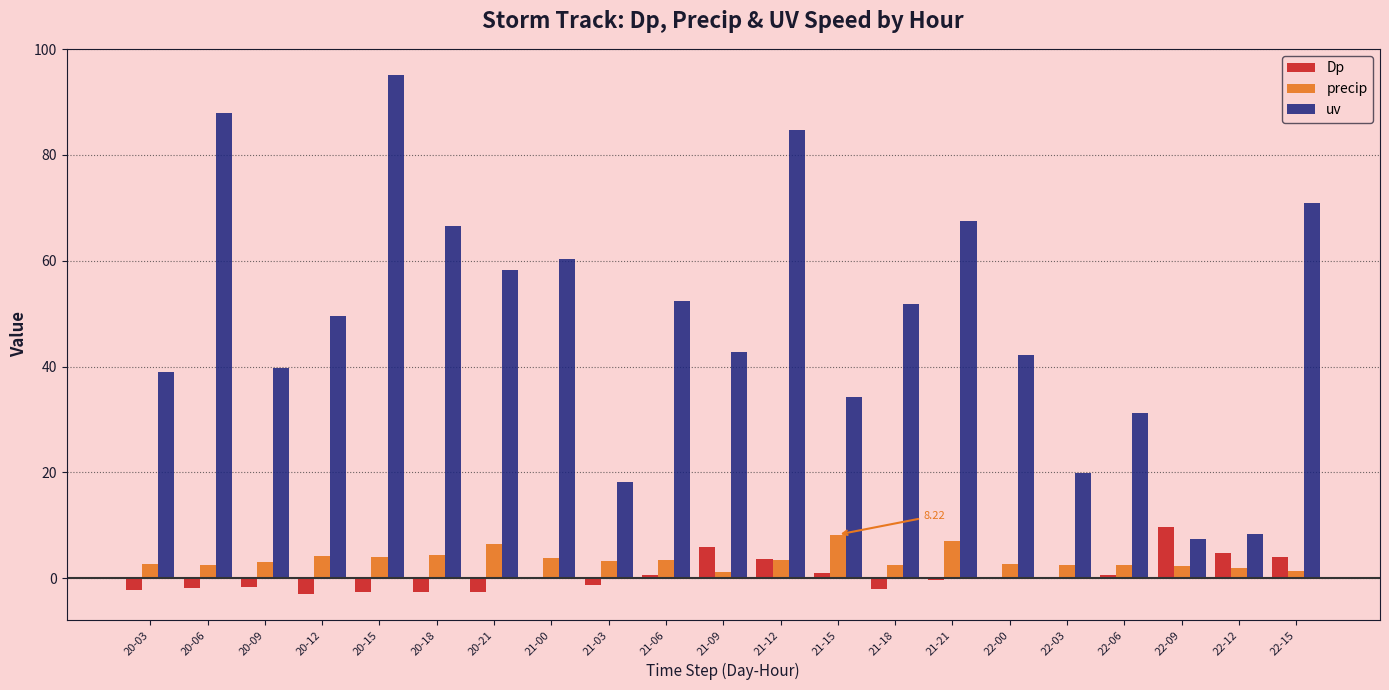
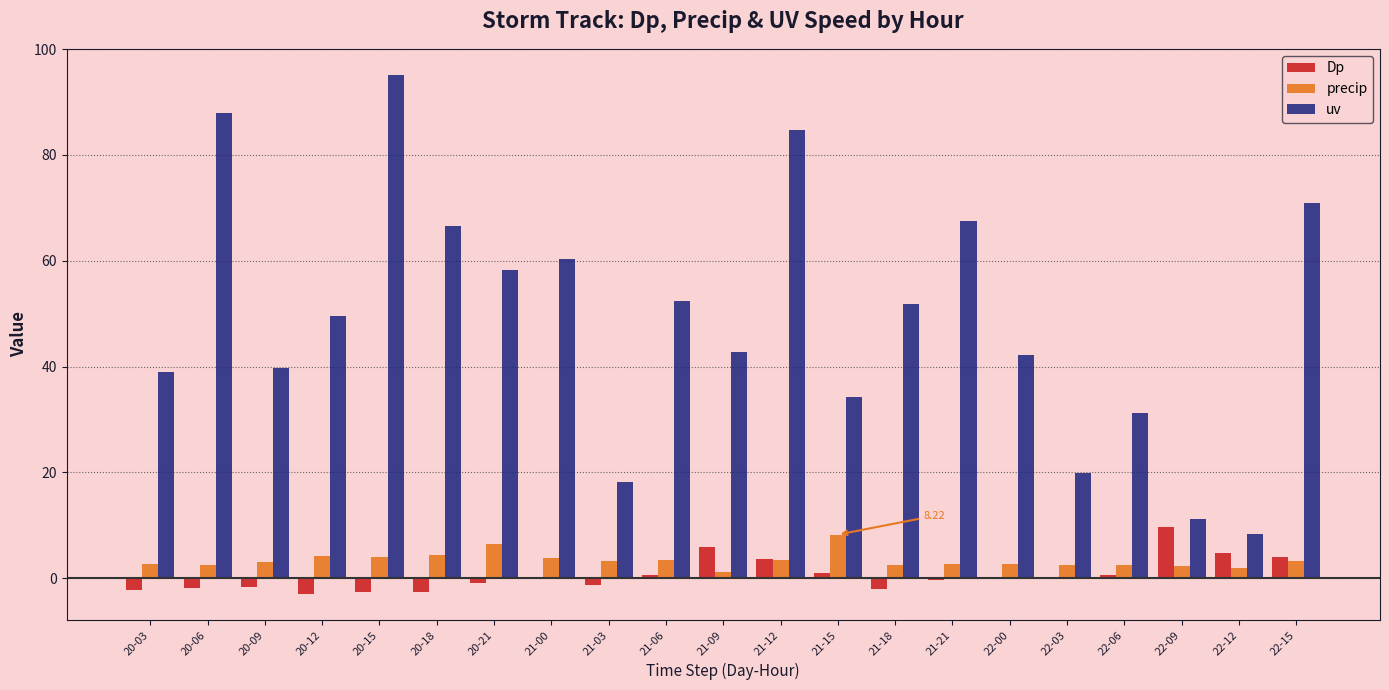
Dp, 20-21: -3 -> -1
precip, 21-21: 7 -> 3
uv, 22-09: 7 -> 11
precip, 22-15: 1 -> 3
